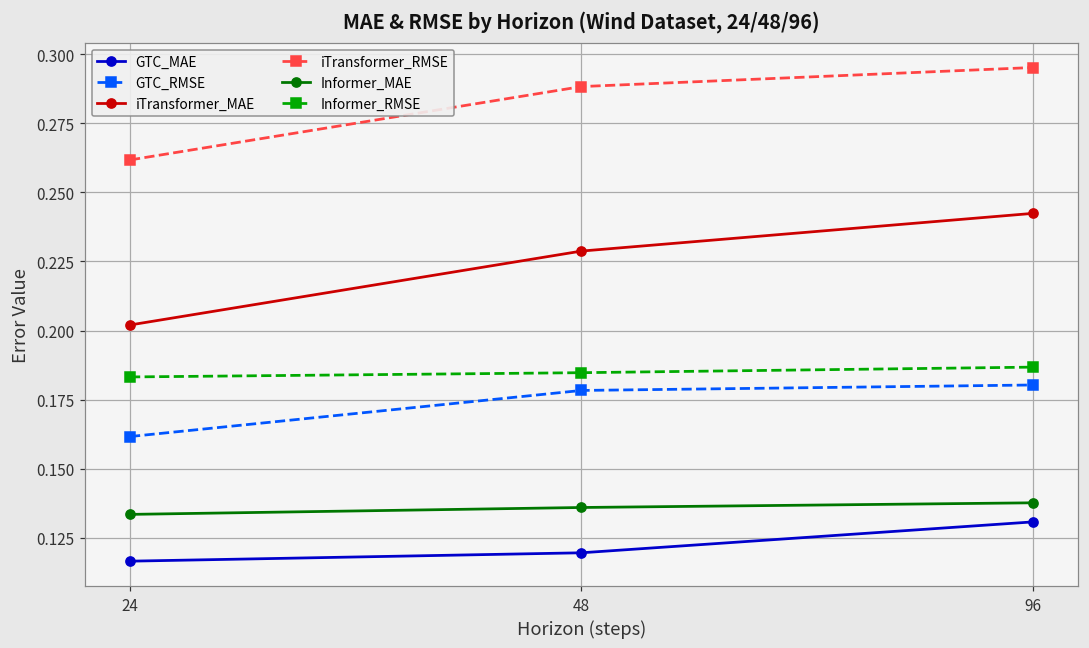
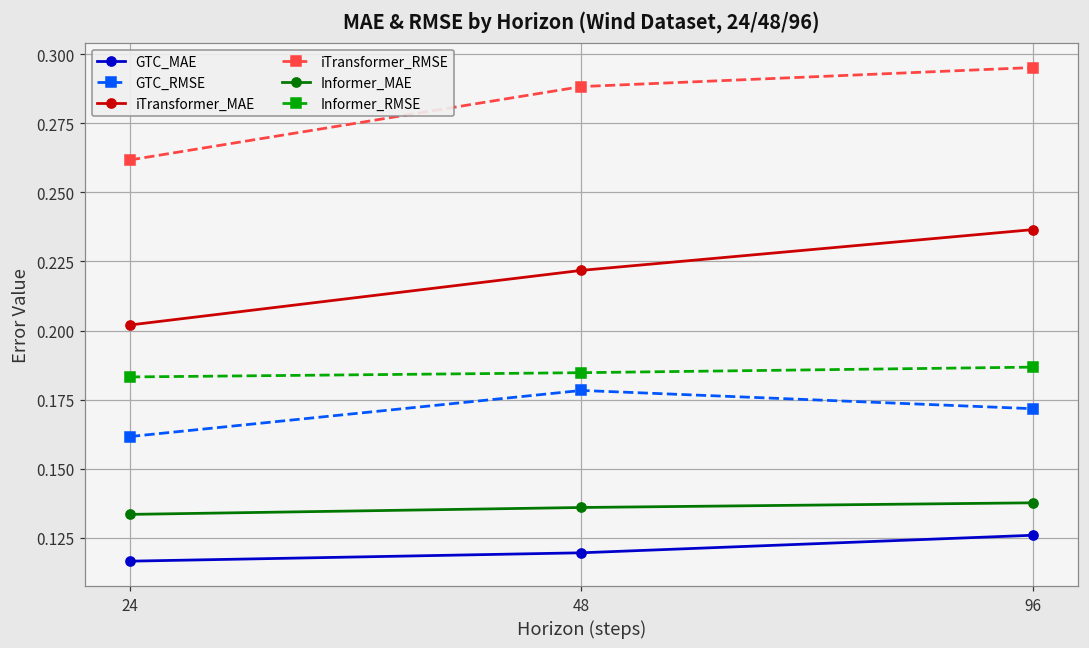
iTransformer_MAE, 48: 0.229 -> 0.222
GTC_MAE, 96: 0.131 -> 0.126
GTC_RMSE, 96: 0.180 -> 0.172
iTransformer_MAE, 96: 0.242 -> 0.237
